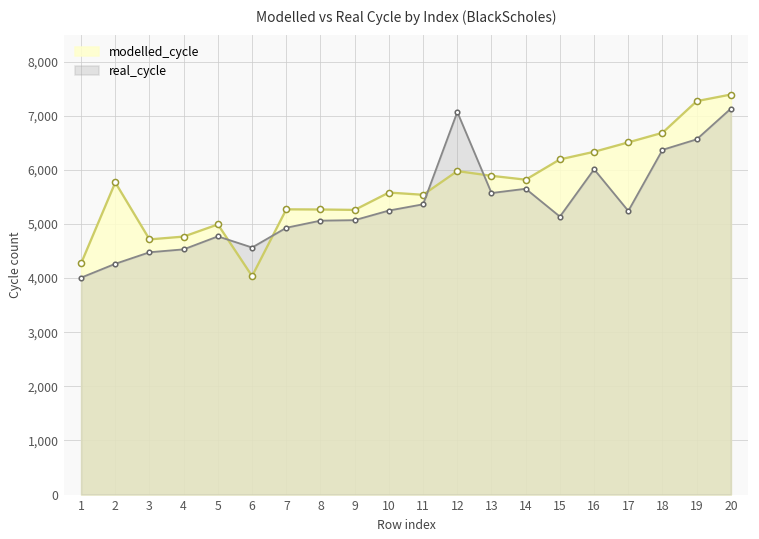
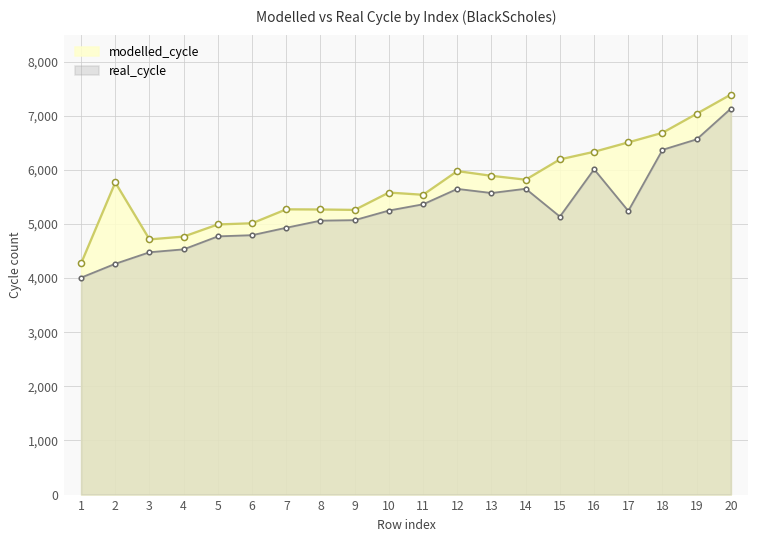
modelled_cycle, 6: 4,000 -> 5,000
real_cycle, 6: 4,600 -> 4,800
real_cycle, 12: 7,100 -> 5,600
modelled_cycle, 19: 7,300 -> 7,000
